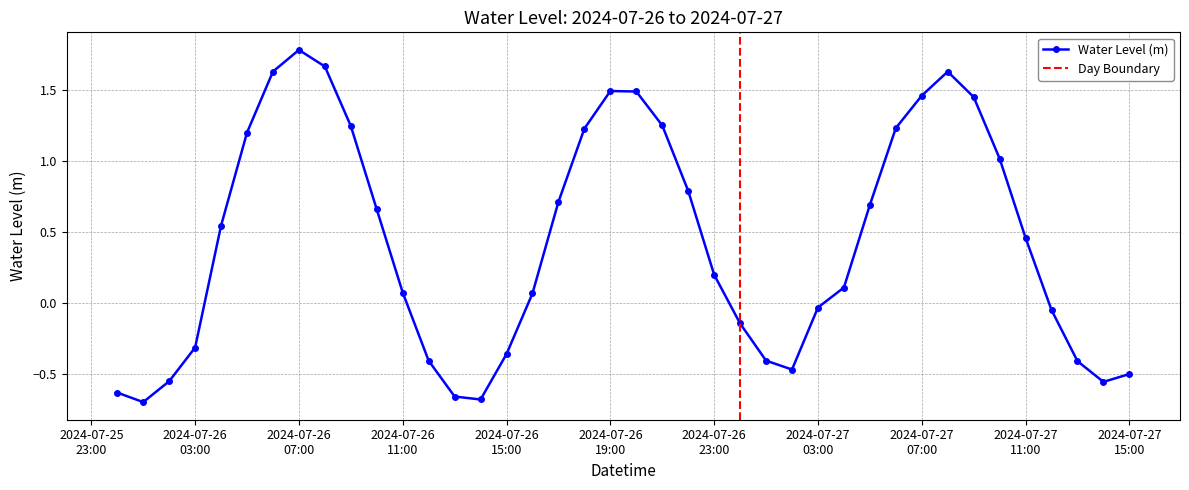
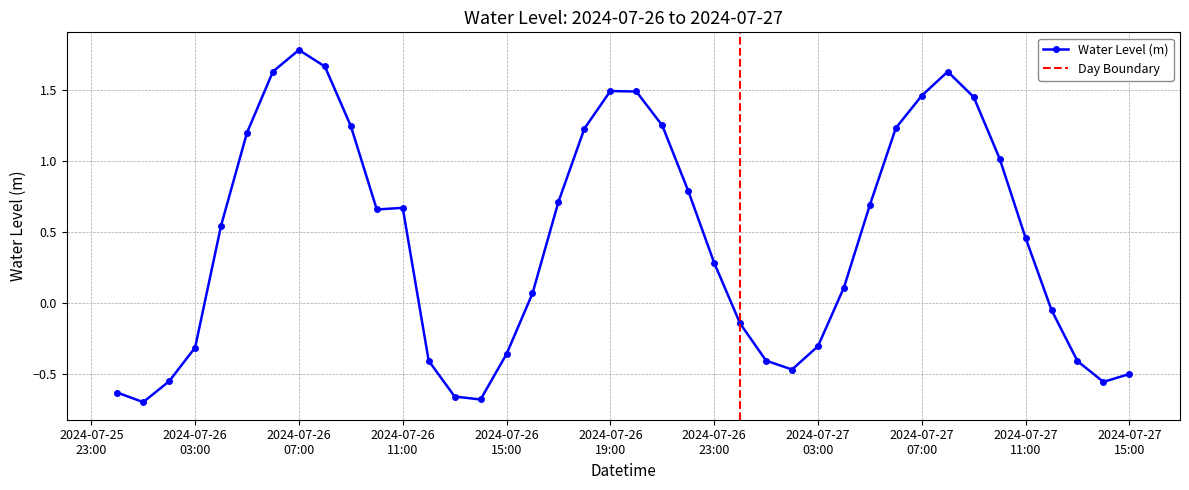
2024-07-26 11:00: 0.07 -> 0.67
2024-07-26 23:00: 0.20 -> 0.28
2024-07-27 03:00: -0.03 -> -0.31
